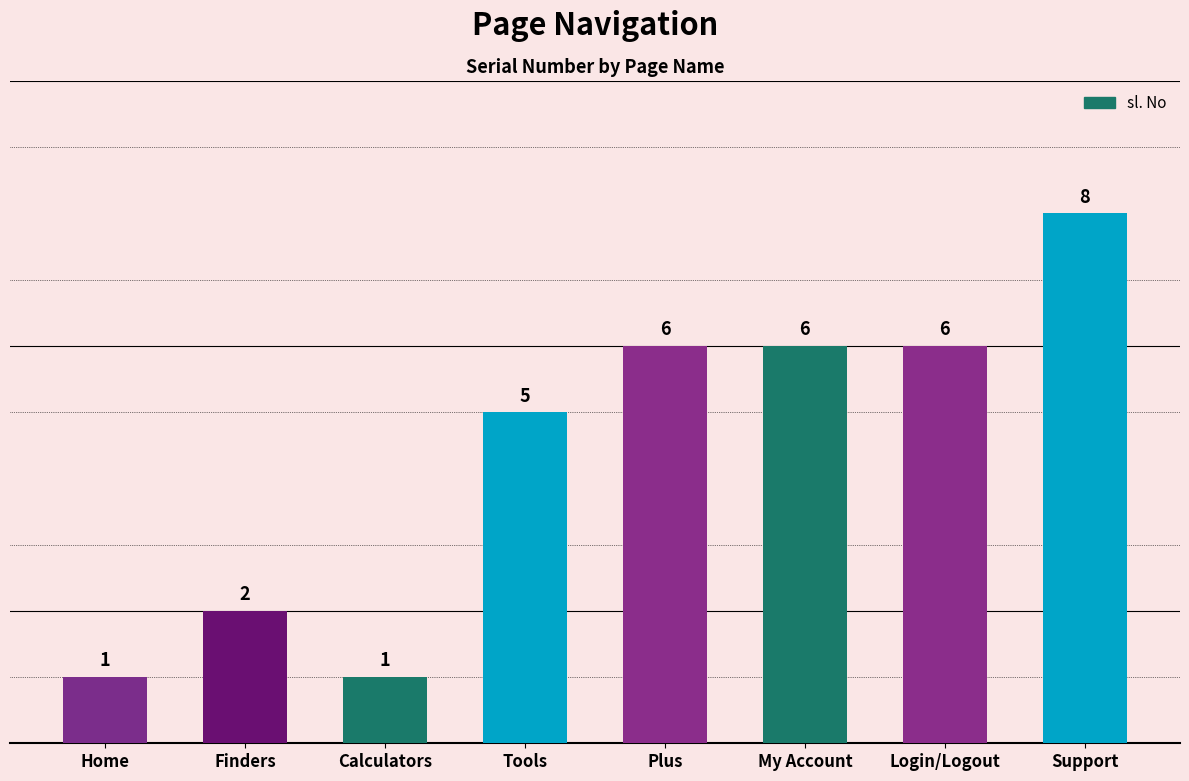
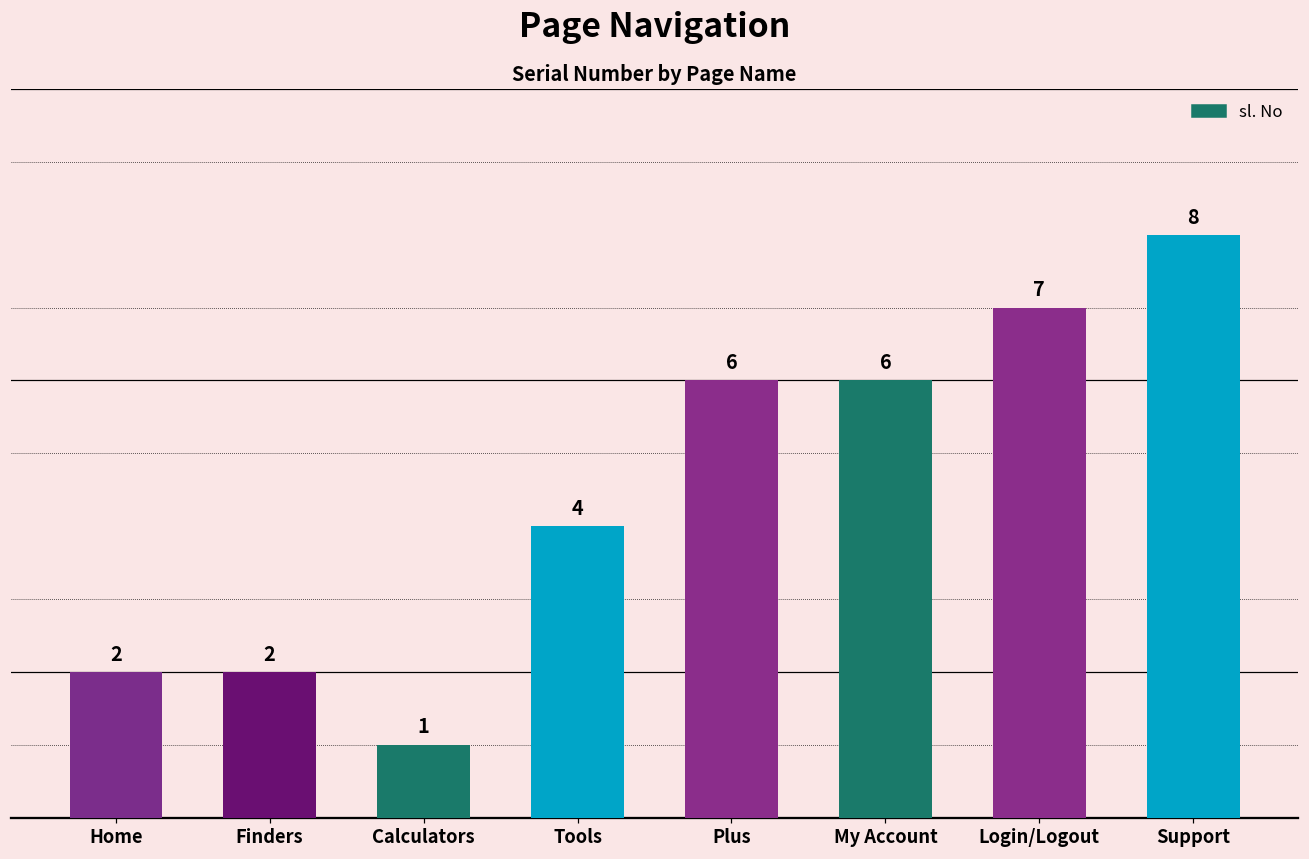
Home: 1 -> 2
Tools: 5 -> 4
Login/Logout: 6 -> 7
